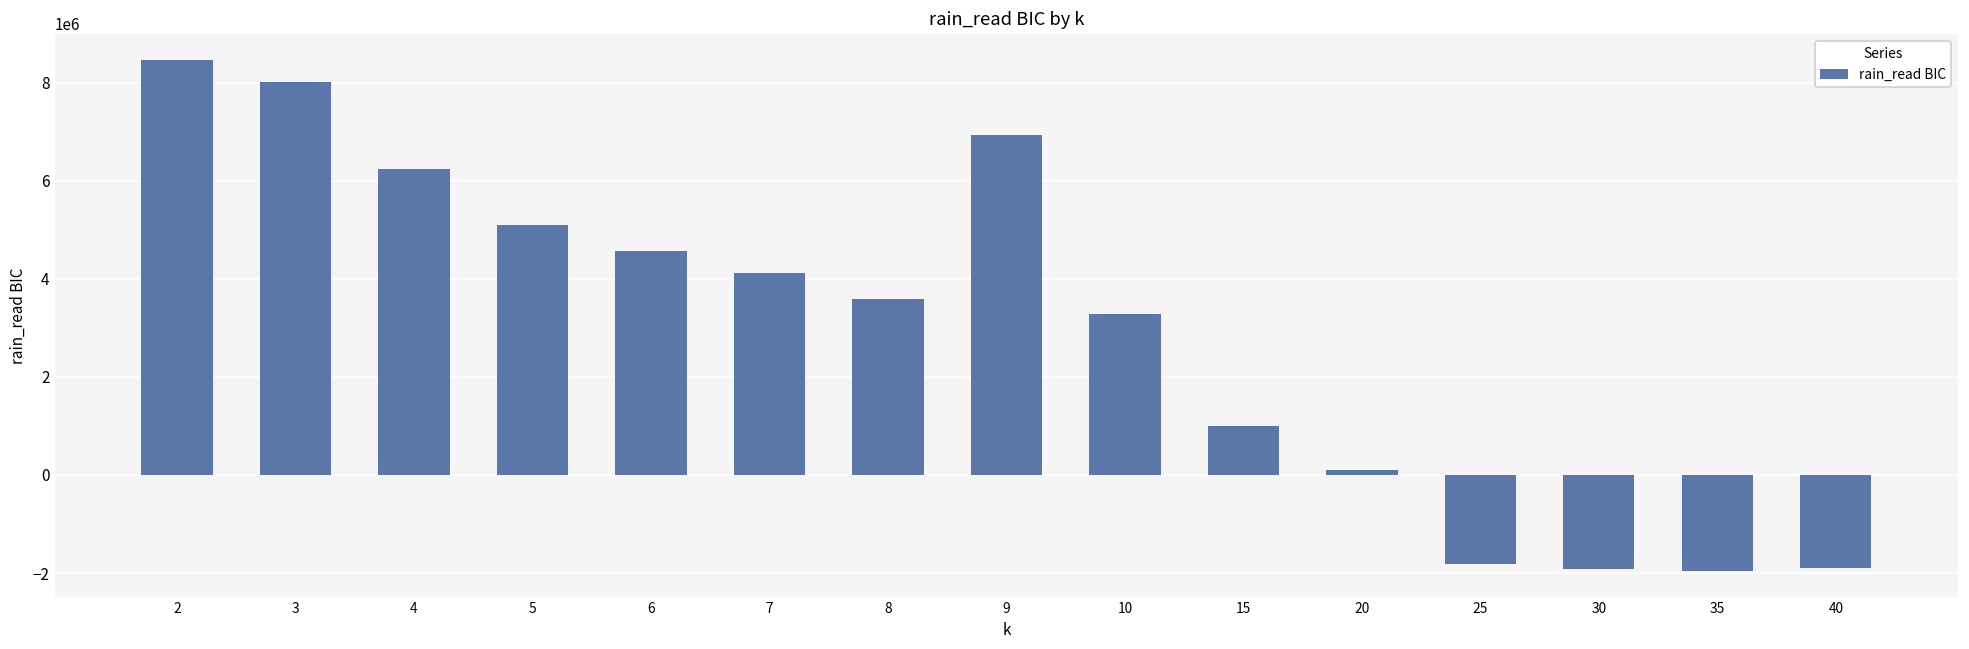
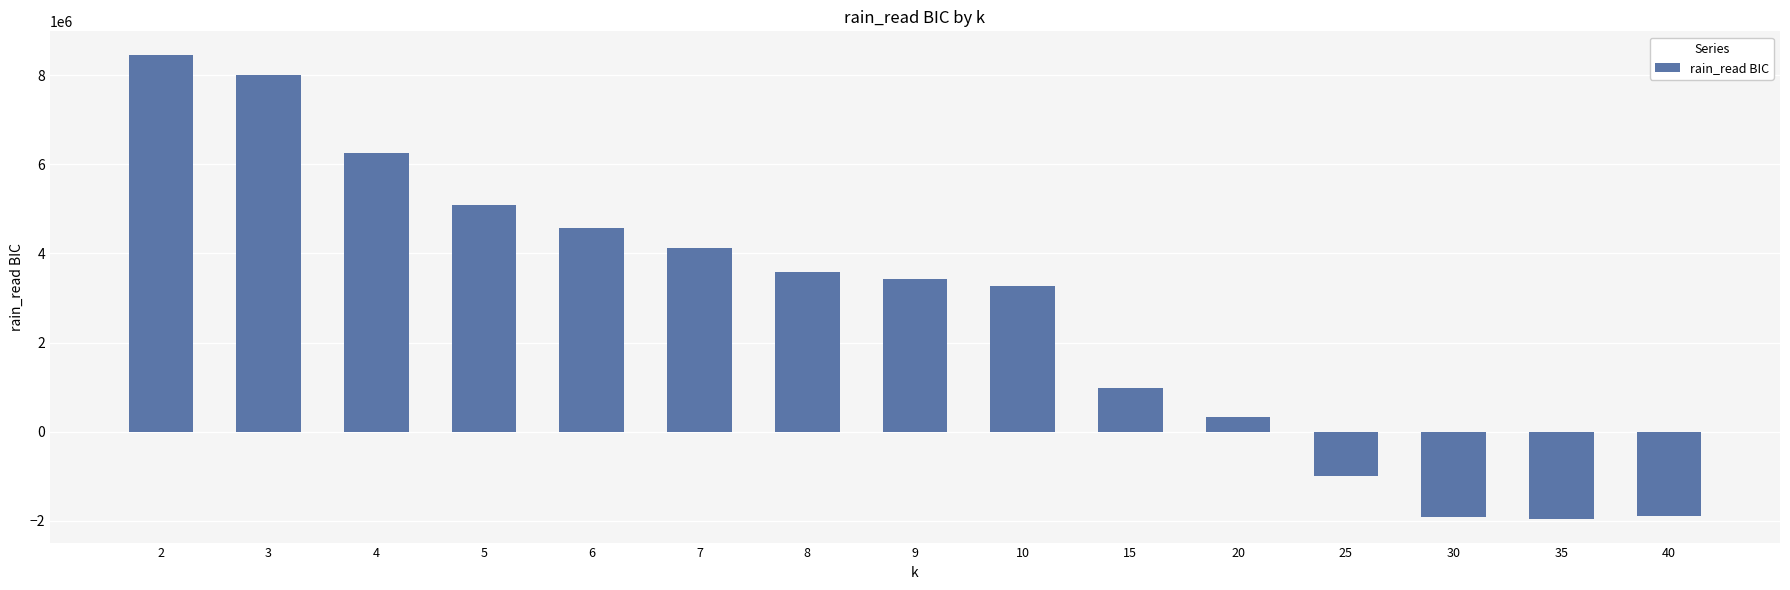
9: 6900000 -> 3400000
20: 100000 -> 300000
25: -1800000 -> -1000000
